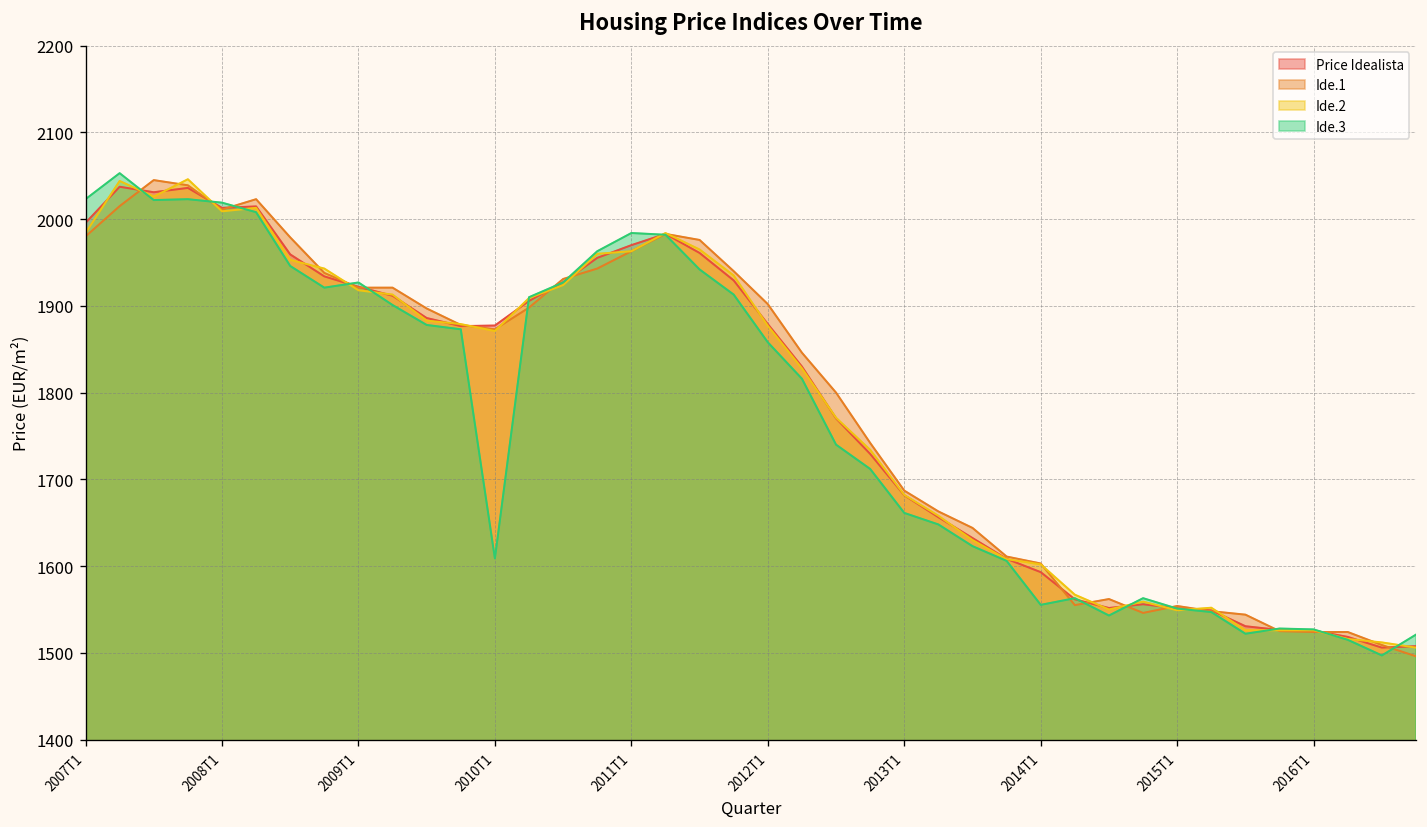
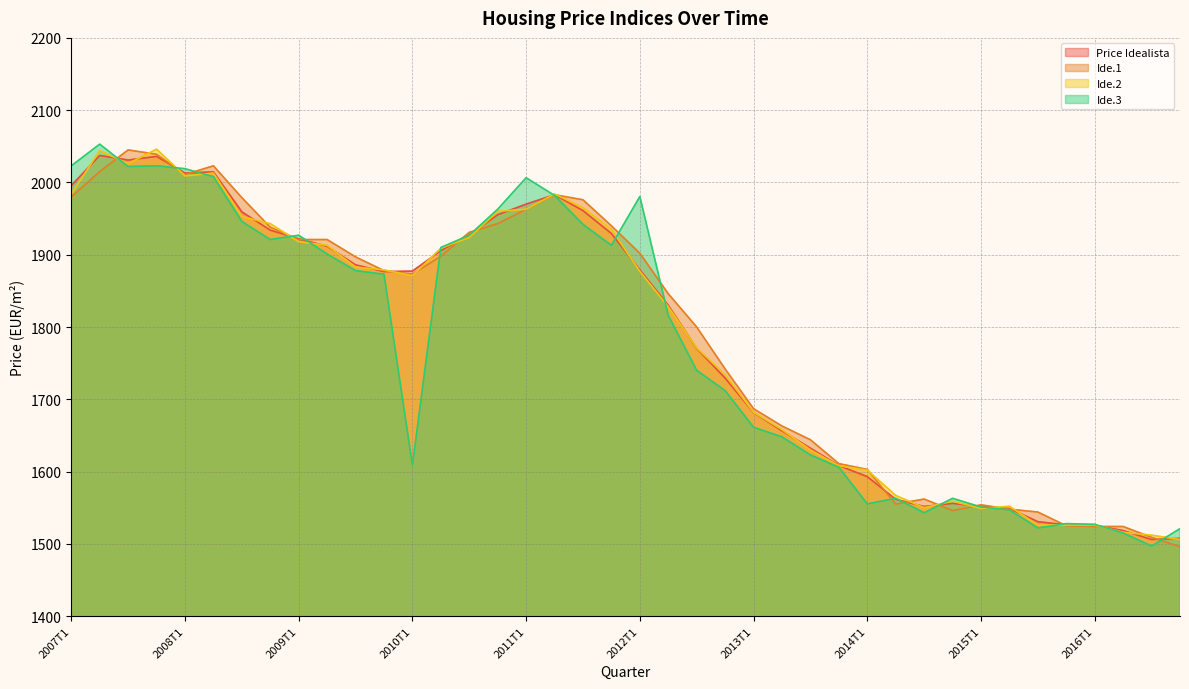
Ide.3, 2011T1: 1980 -> 2010
Ide.3, 2012T1: 1860 -> 1980
